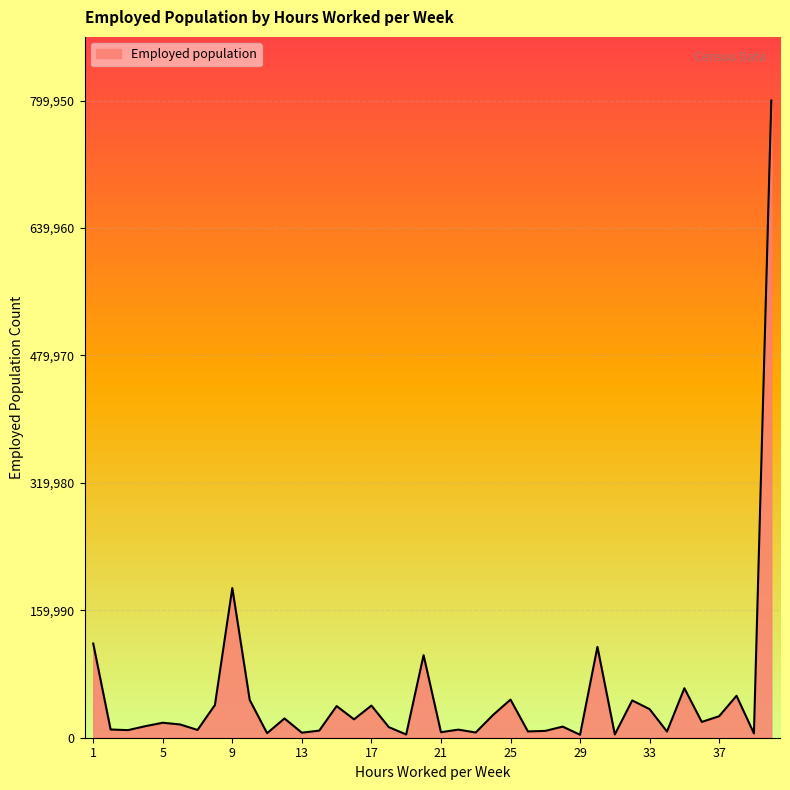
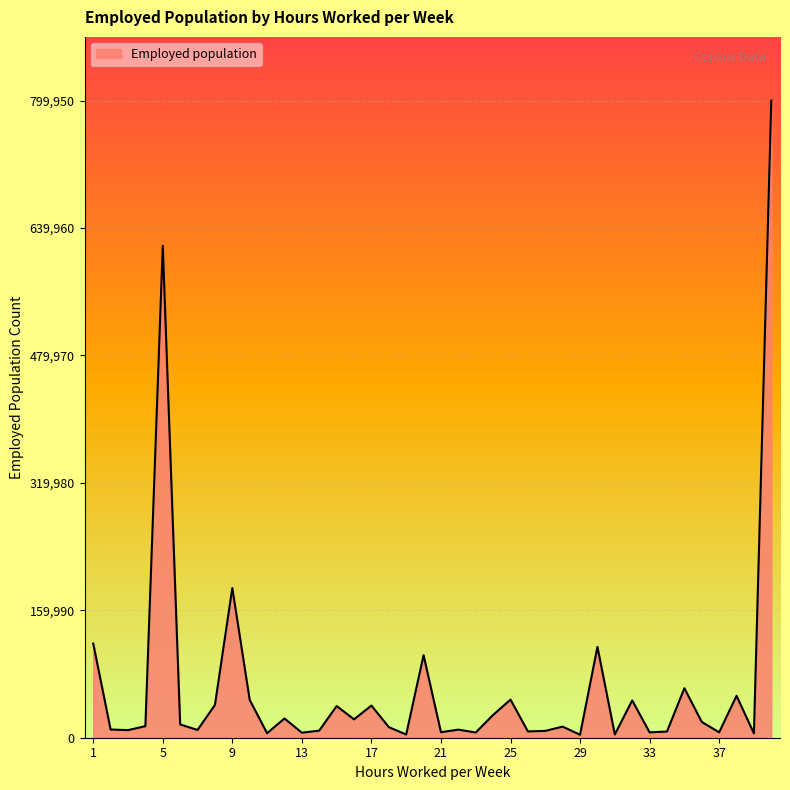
5: 20,000 -> 620,000
33: 40,000 -> 10,000
37: 30,000 -> 10,000
